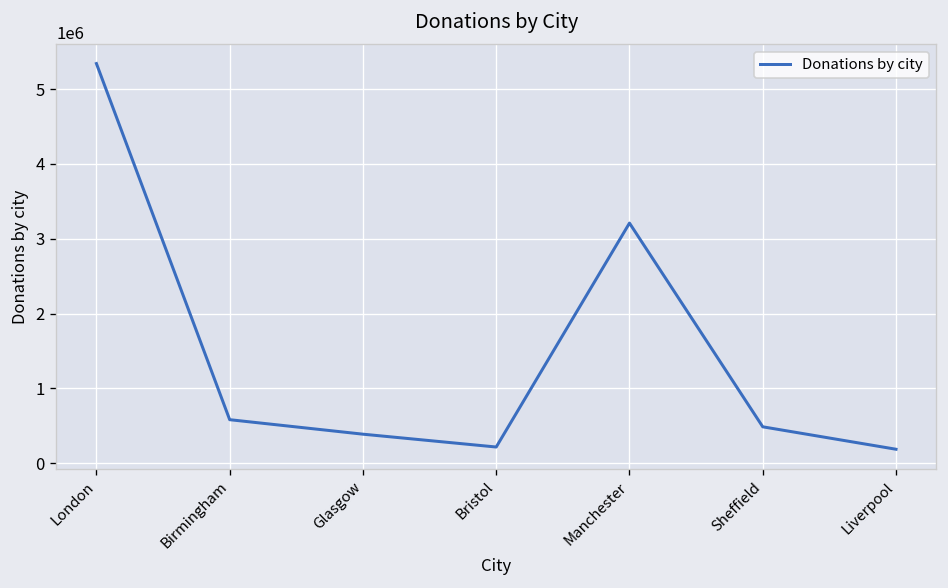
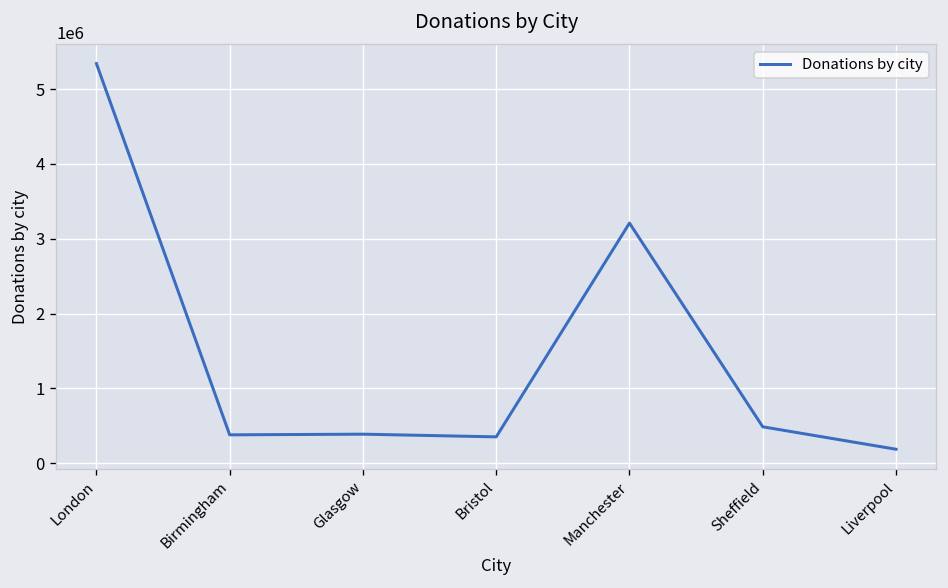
Birmingham: 600000 -> 400000
Bristol: 200000 -> 400000
